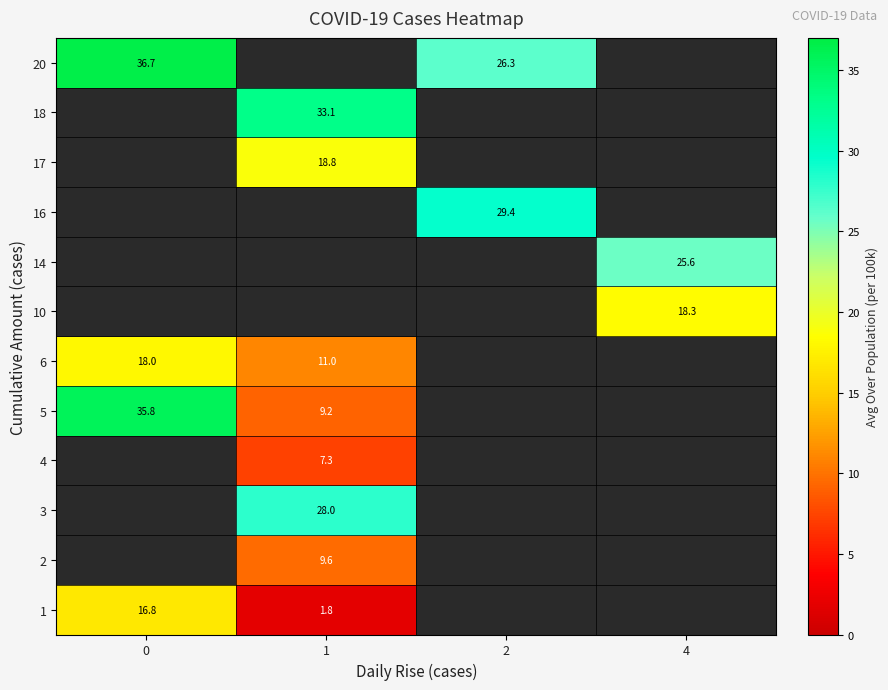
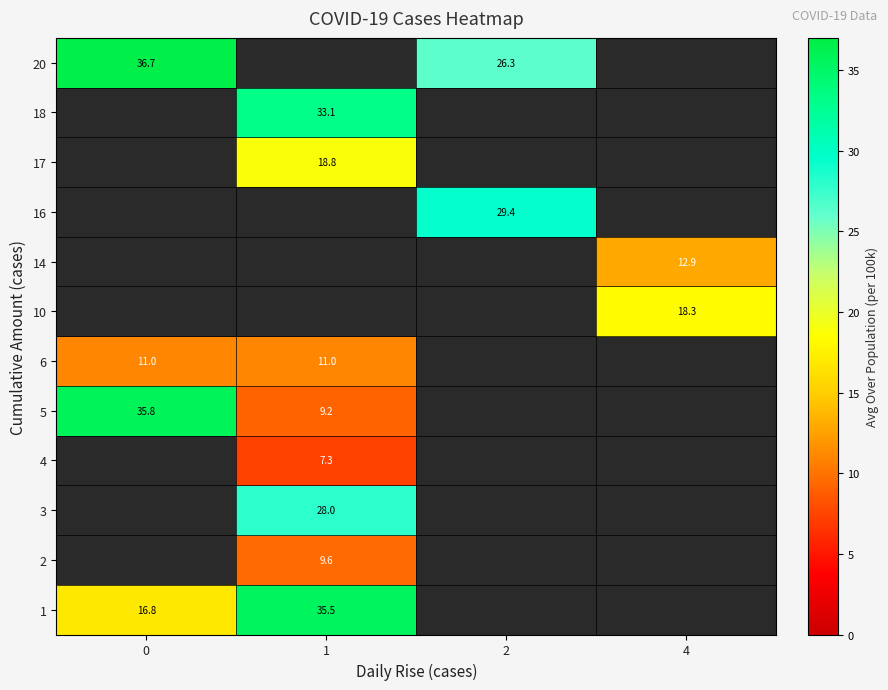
14, 4: 25.6 -> 12.9
6, 0: 18.0 -> 11.0
1, 1: 1.8 -> 35.5
